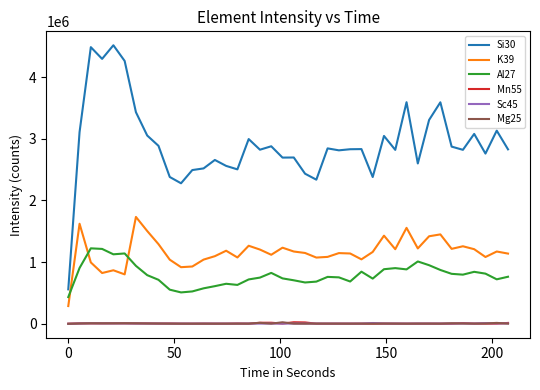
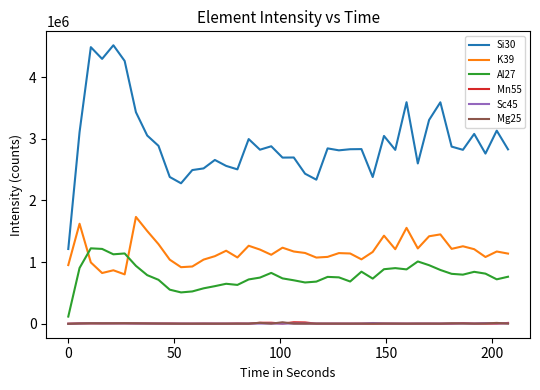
Si30, 0: 600000 -> 1200000
K39, 0: 300000 -> 1000000
Al27, 0: 400000 -> 100000
